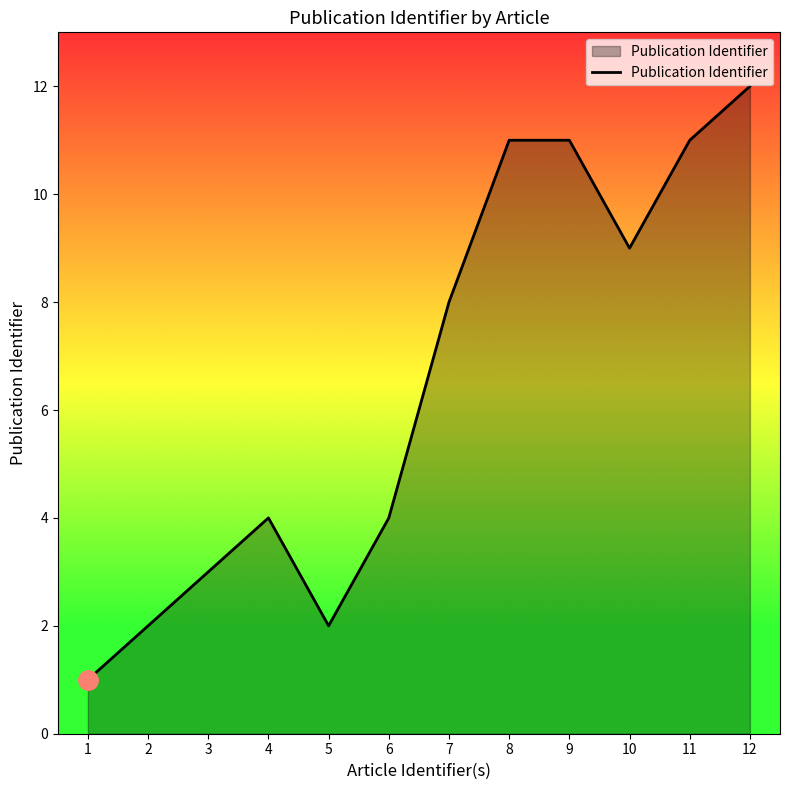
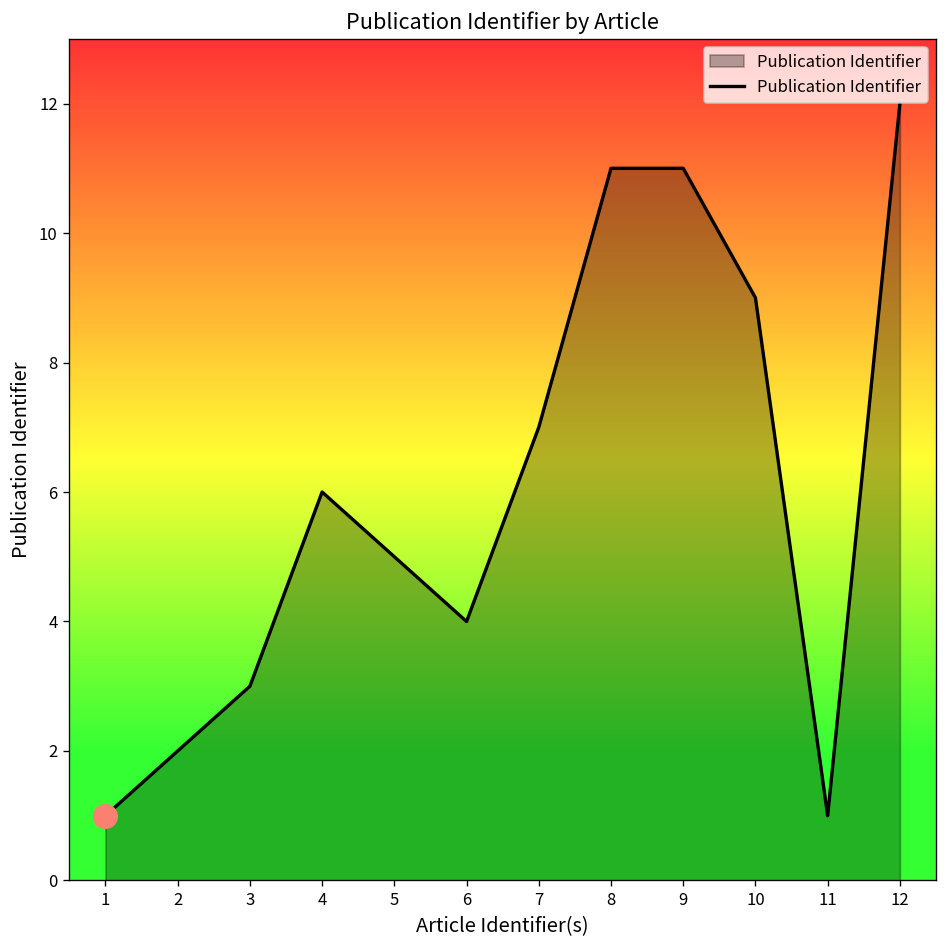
Publication Identifier, 4: 4 -> 6
Publication Identifier, 5: 2 -> 5
Publication Identifier, 7: 8 -> 7
Publication Identifier, 11: 11 -> 1
